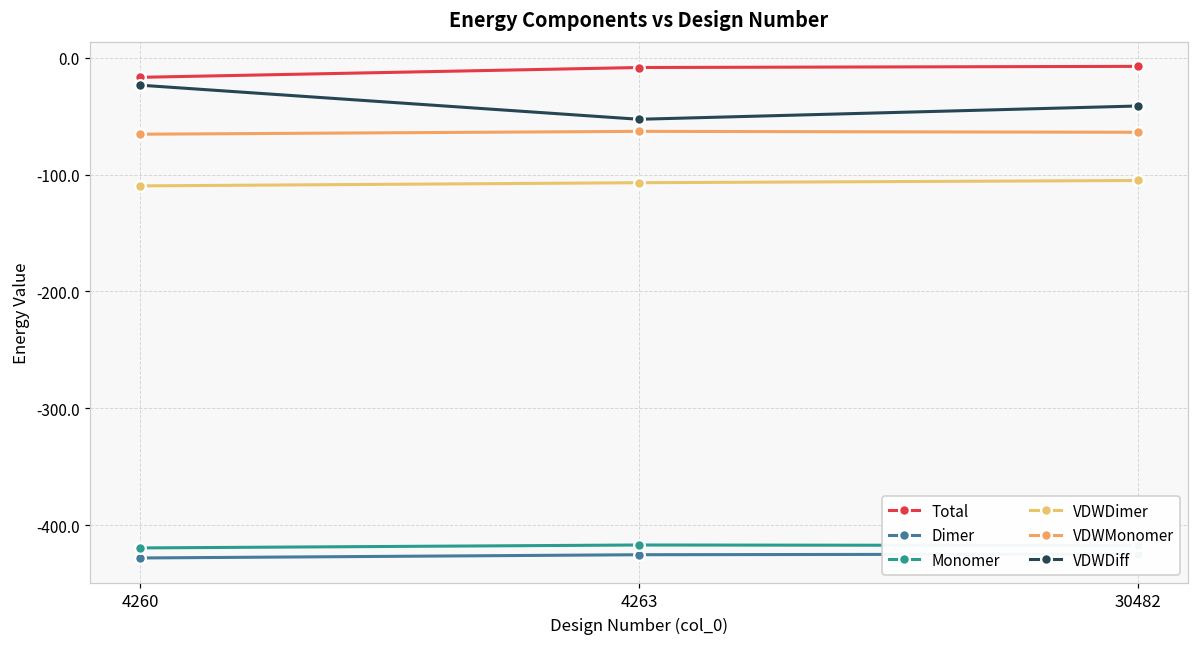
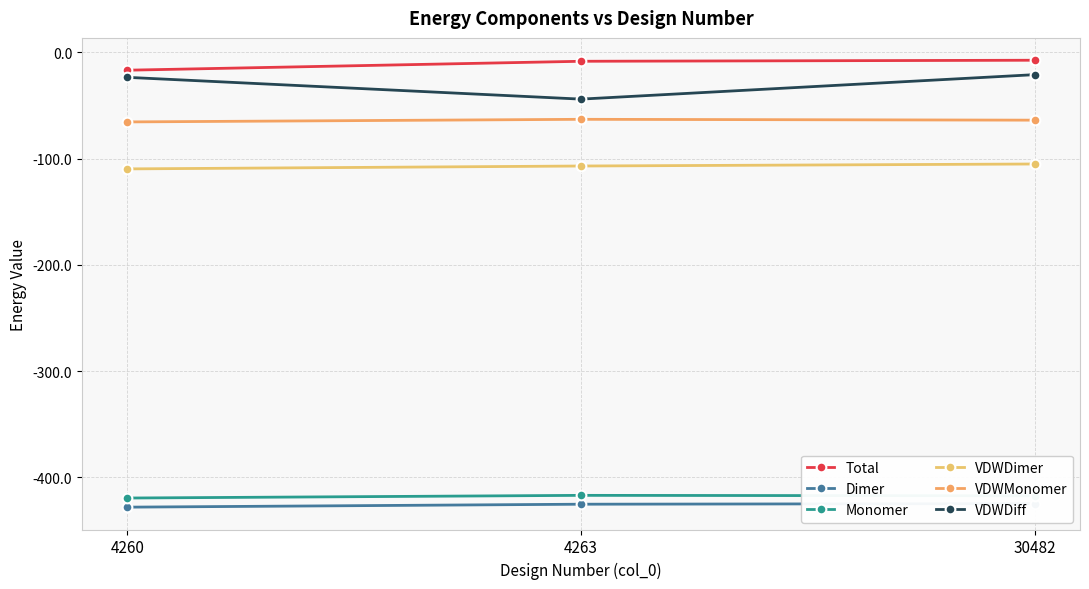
VDWDiff, 4263: -53 -> -44
VDWDiff, 30482: -41 -> -21
